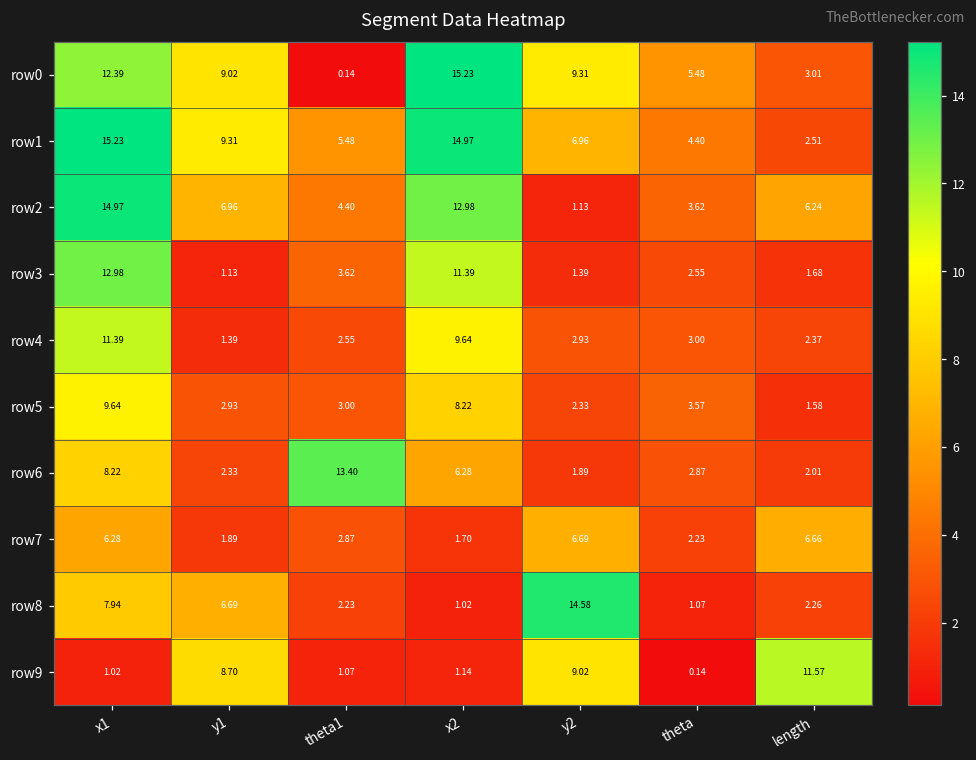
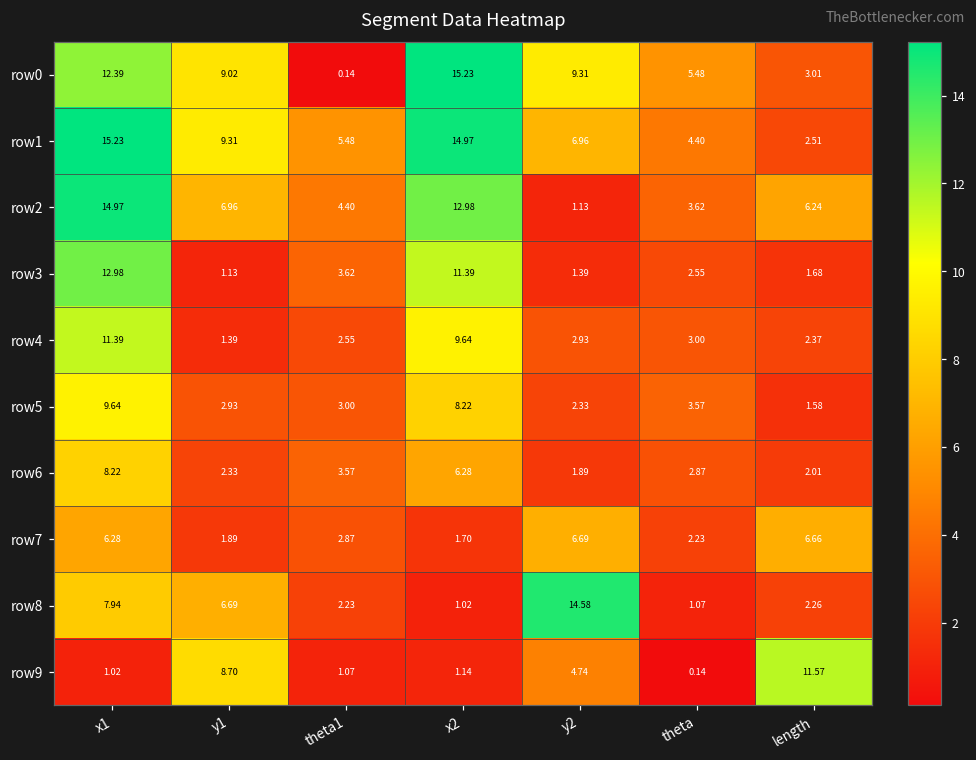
row6, theta1: 13.40 -> 3.57
row9, y2: 9.02 -> 4.74
